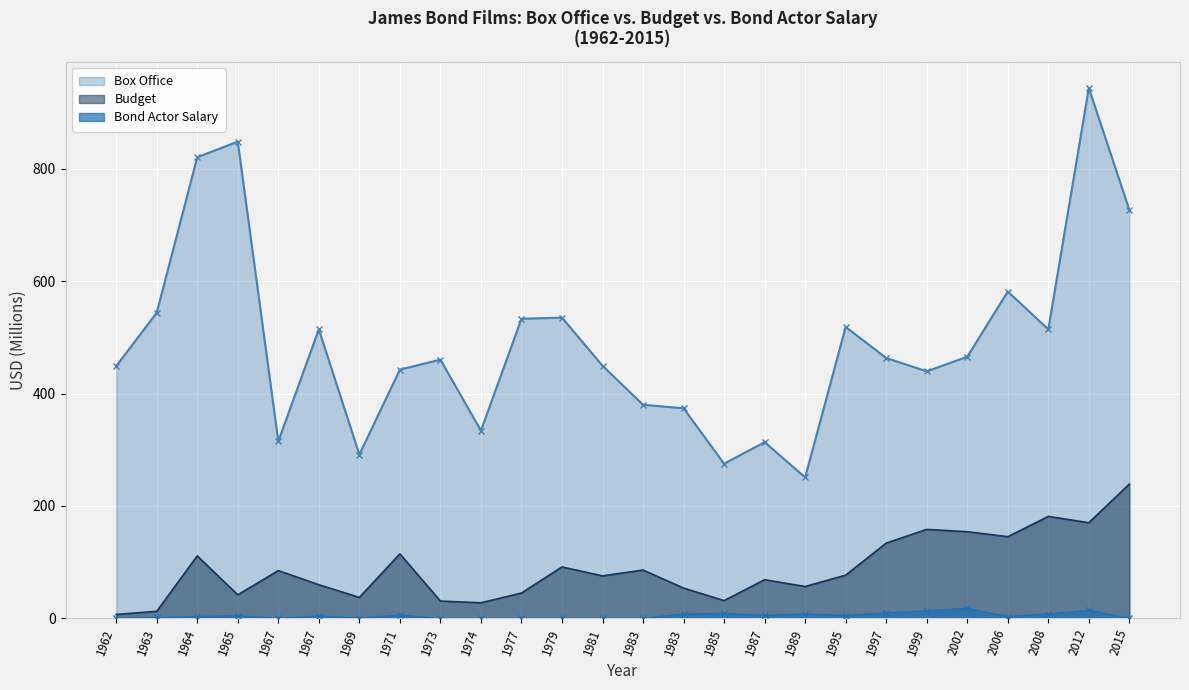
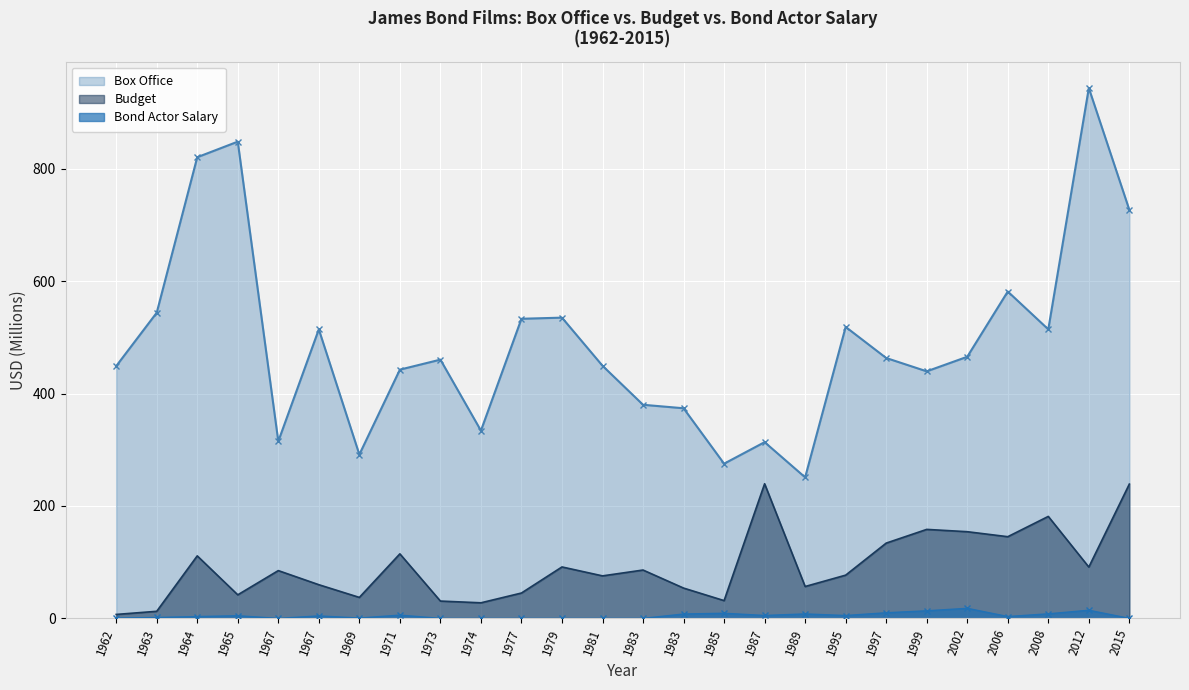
Budget, 1987: 70 -> 240
Budget, 2012: 170 -> 90
